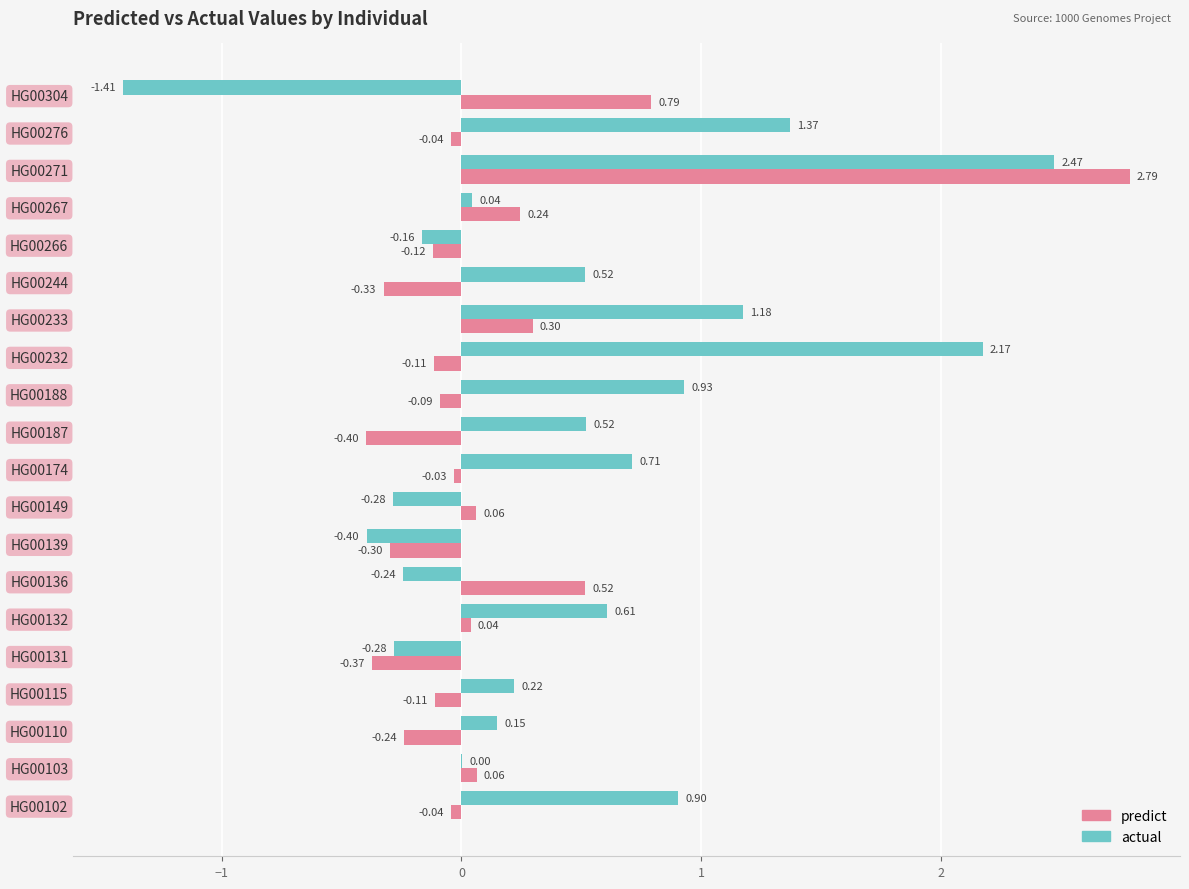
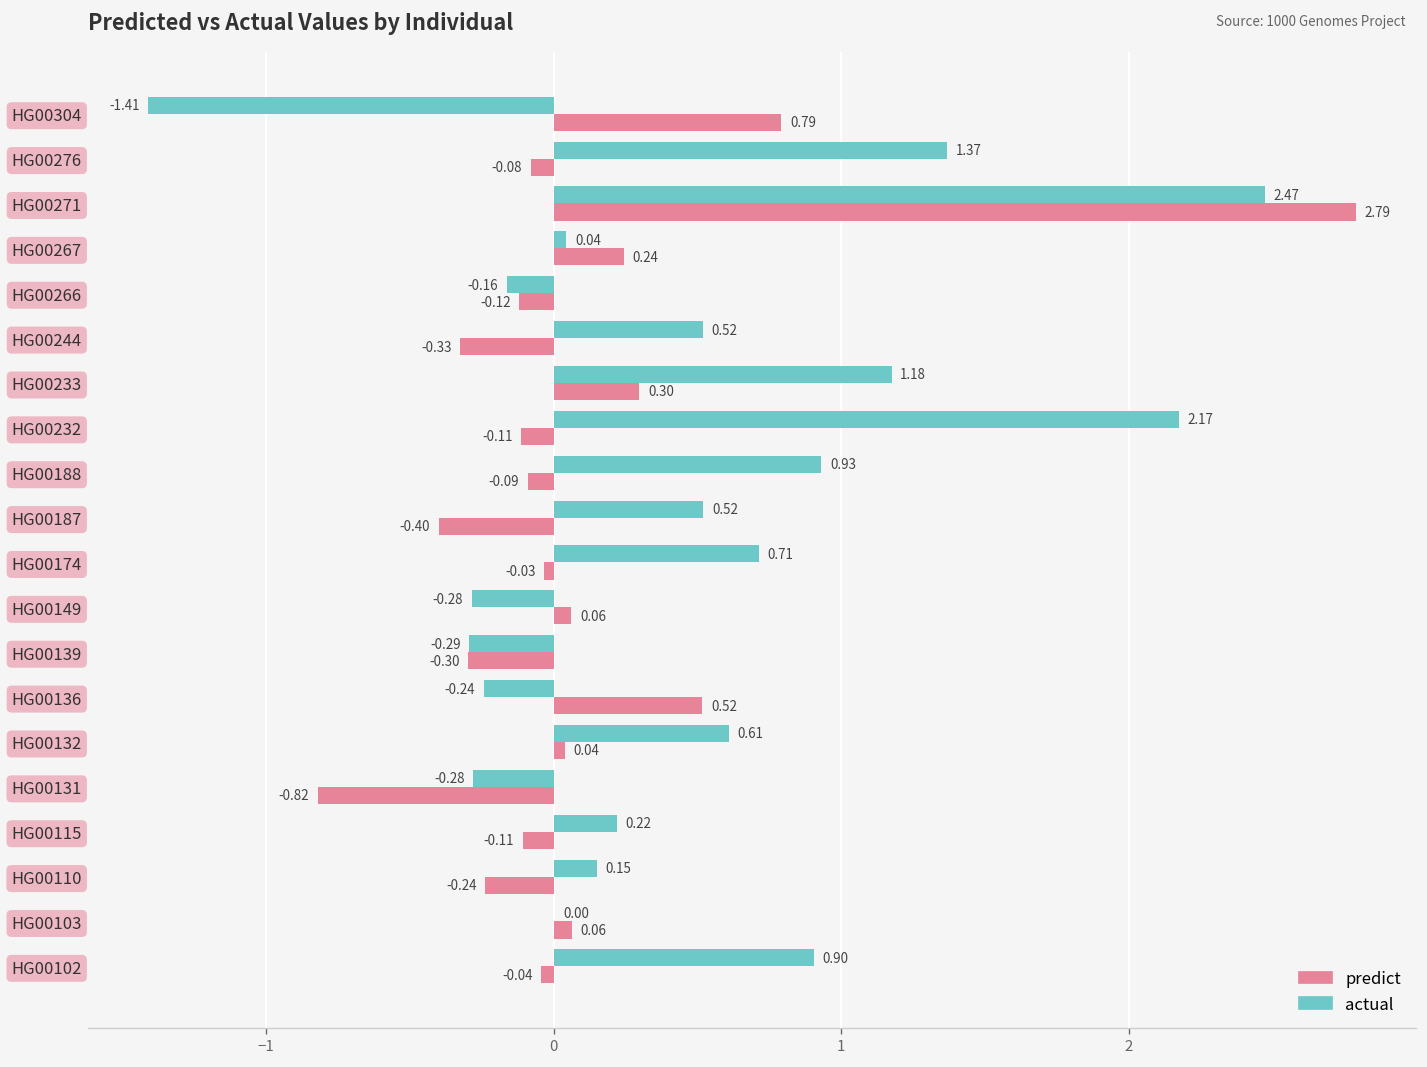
predict, HG00276: -0.04 -> -0.08
actual, HG00139: -0.40 -> -0.29
predict, HG00131: -0.37 -> -0.82
